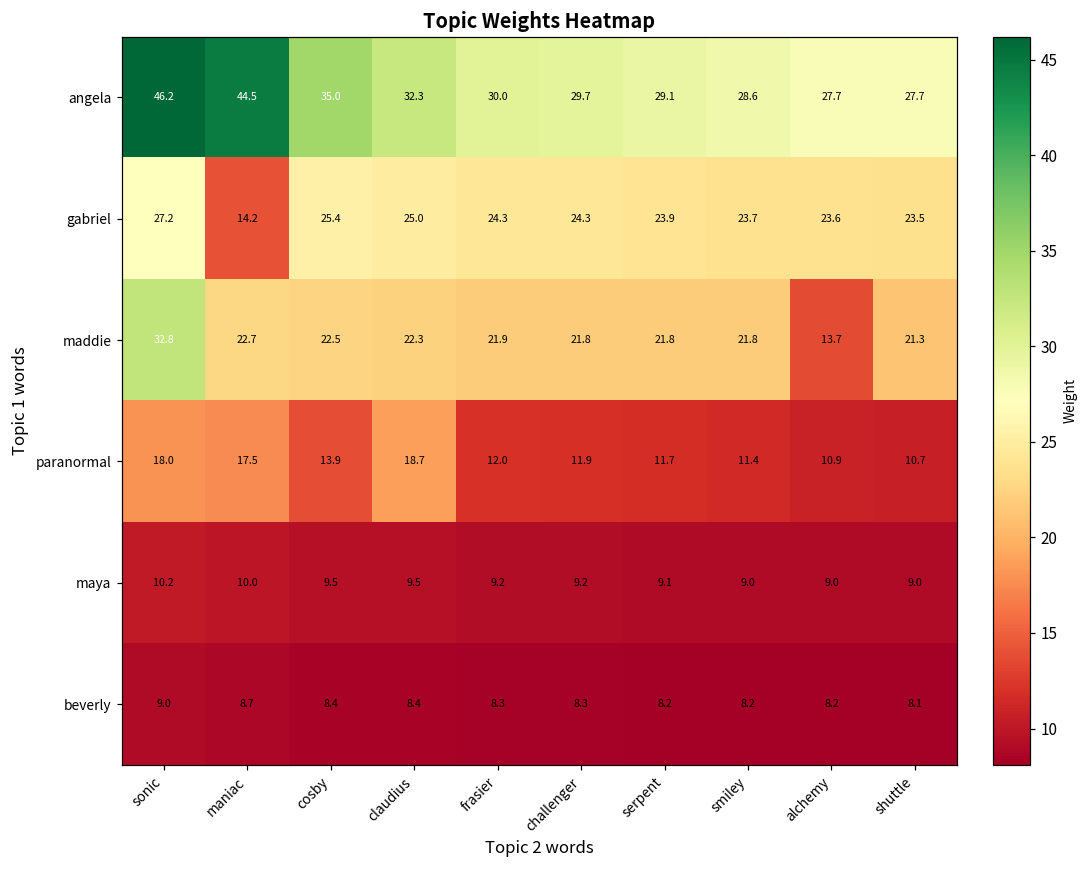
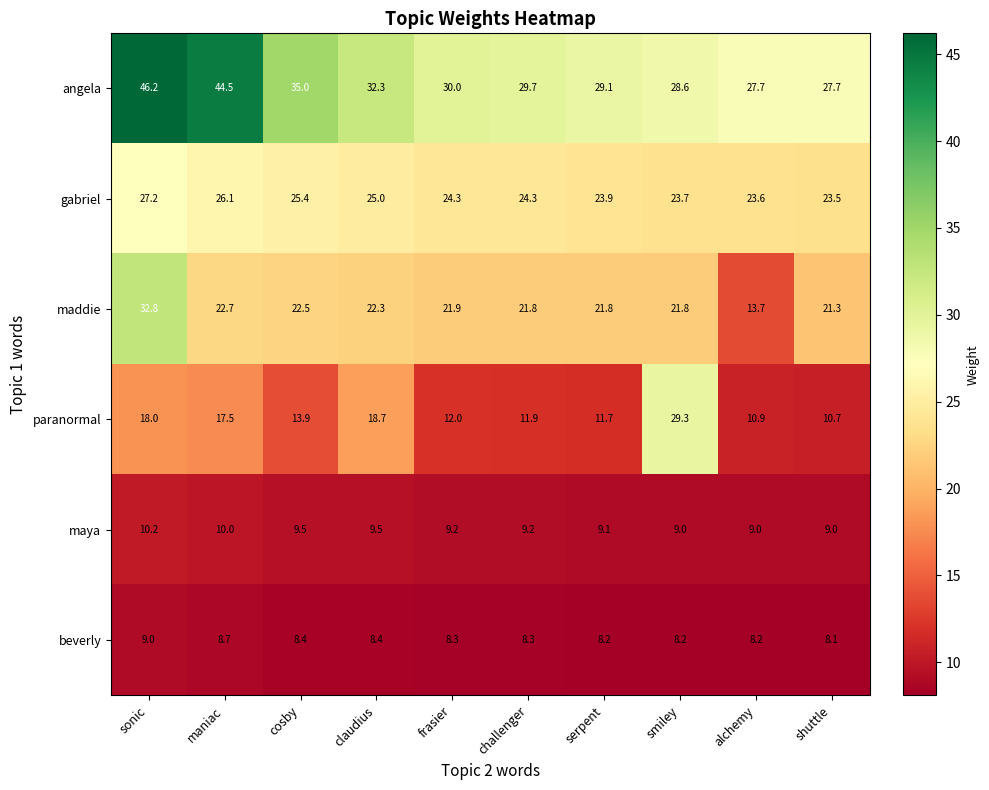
gabriel, maniac: 14.2 -> 26.1
paranormal, smiley: 11.4 -> 29.3
